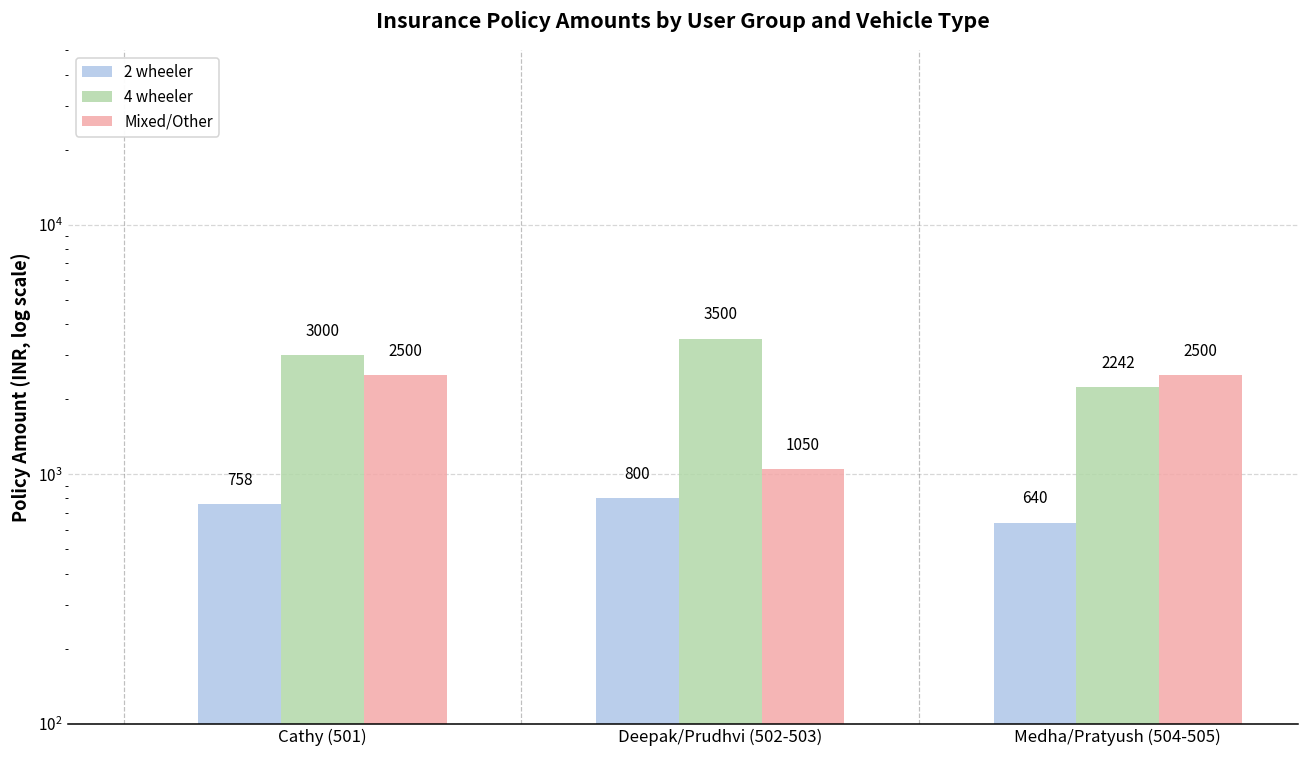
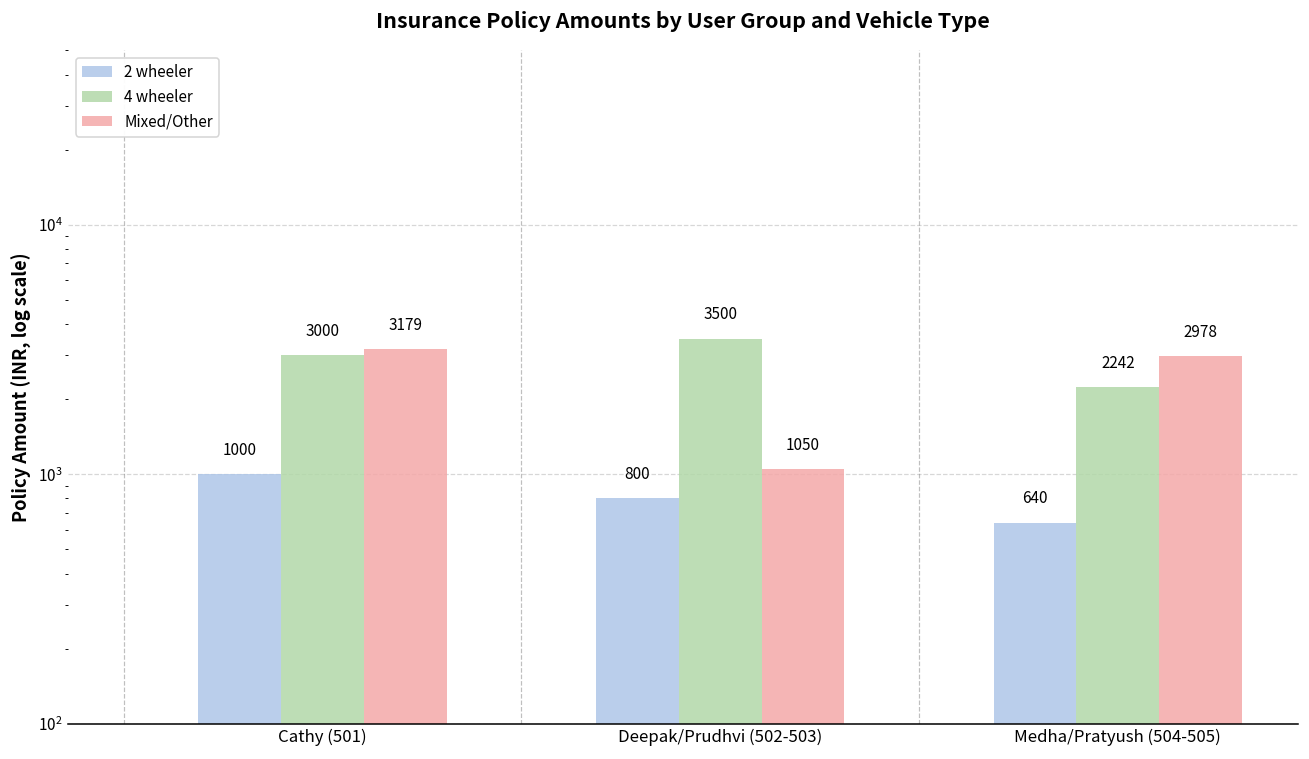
2 wheeler, Cathy (501): 758 -> 1000
Mixed/Other, Cathy (501): 2500 -> 3179
Mixed/Other, Medha/Pratyush (504-505): 2500 -> 2978
